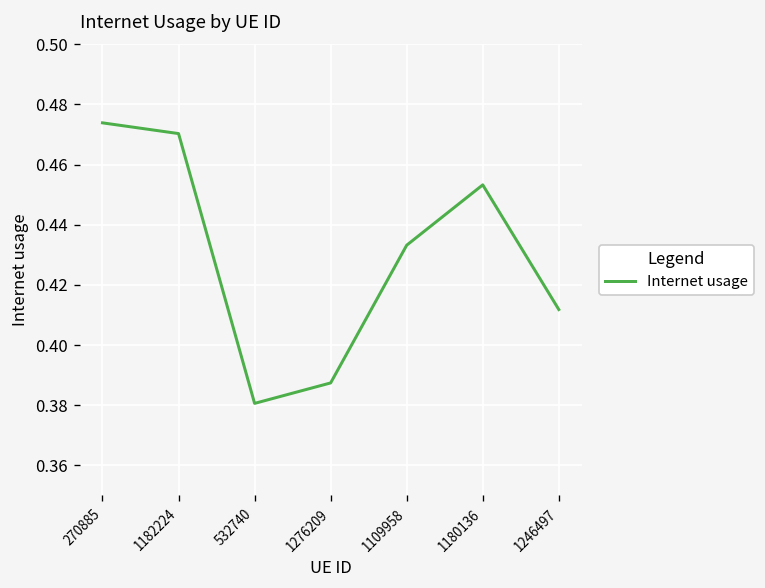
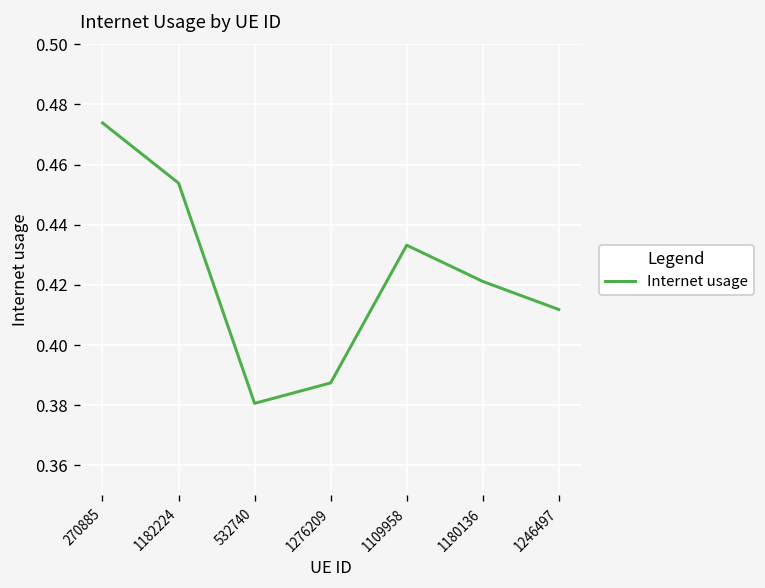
1182224: 0.470 -> 0.454
1180136: 0.453 -> 0.421
